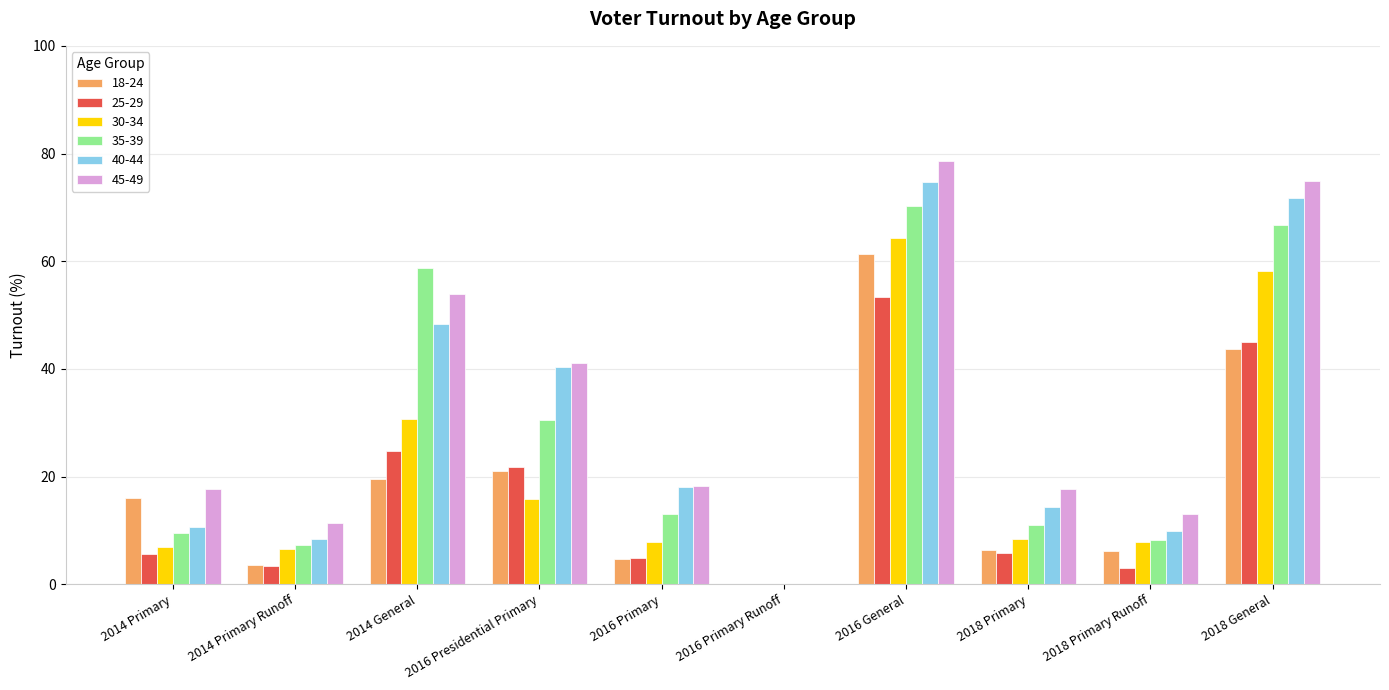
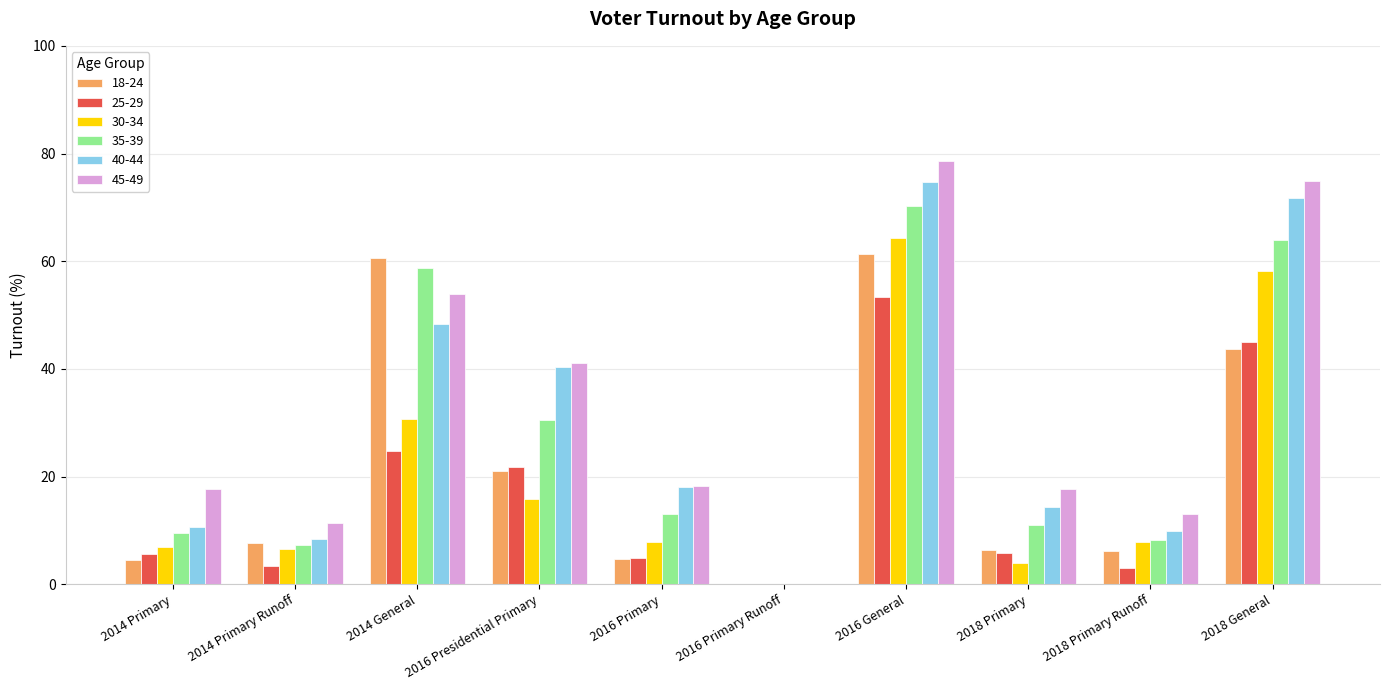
18-24, 2014 Primary: 16 -> 4
18-24, 2014 Primary Runoff: 4 -> 8
18-24, 2014 General: 20 -> 61
30-34, 2018 Primary: 8 -> 4
35-39, 2018 General: 67 -> 64
